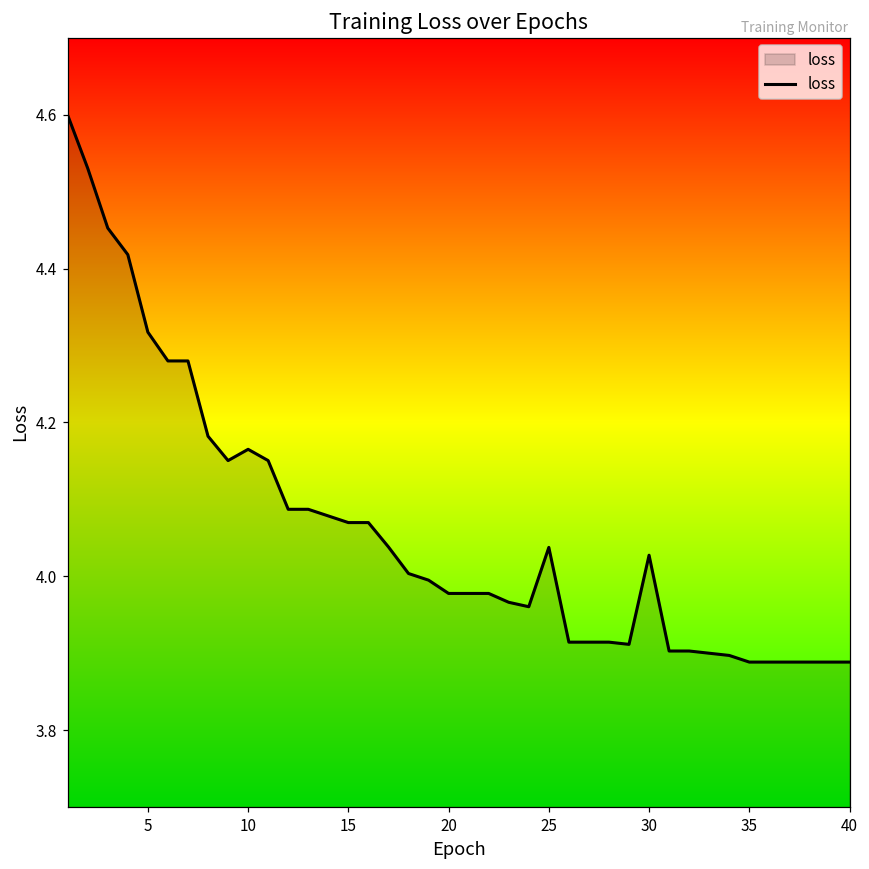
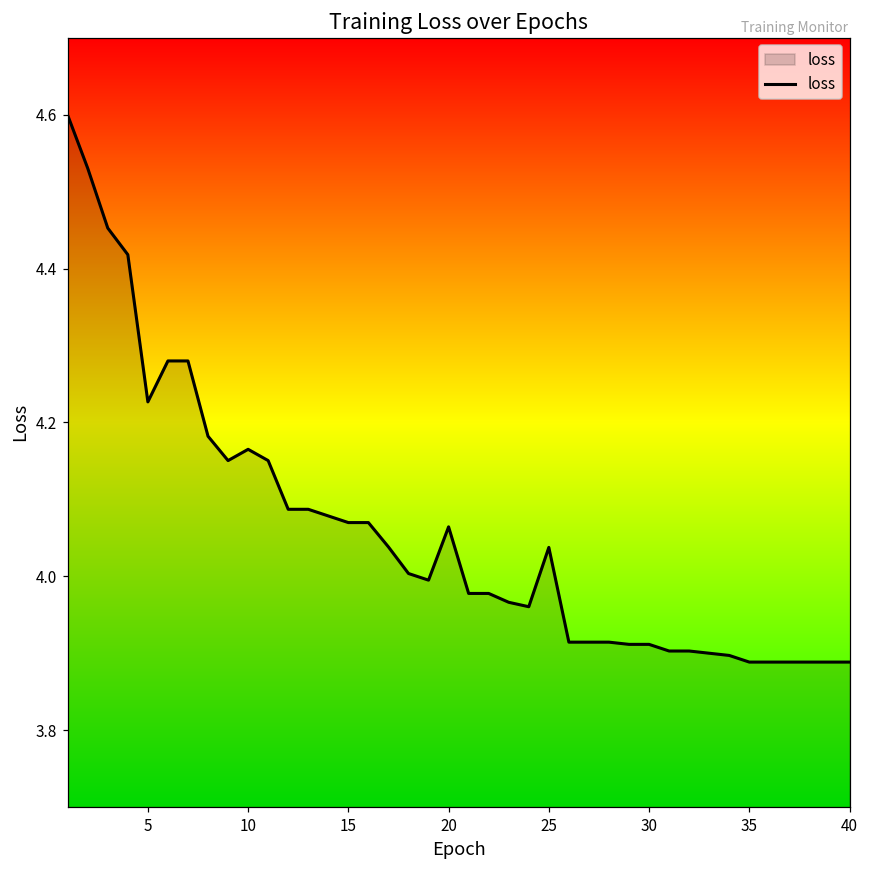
5: 4.32 -> 4.23
20: 3.98 -> 4.06
30: 4.03 -> 3.91
